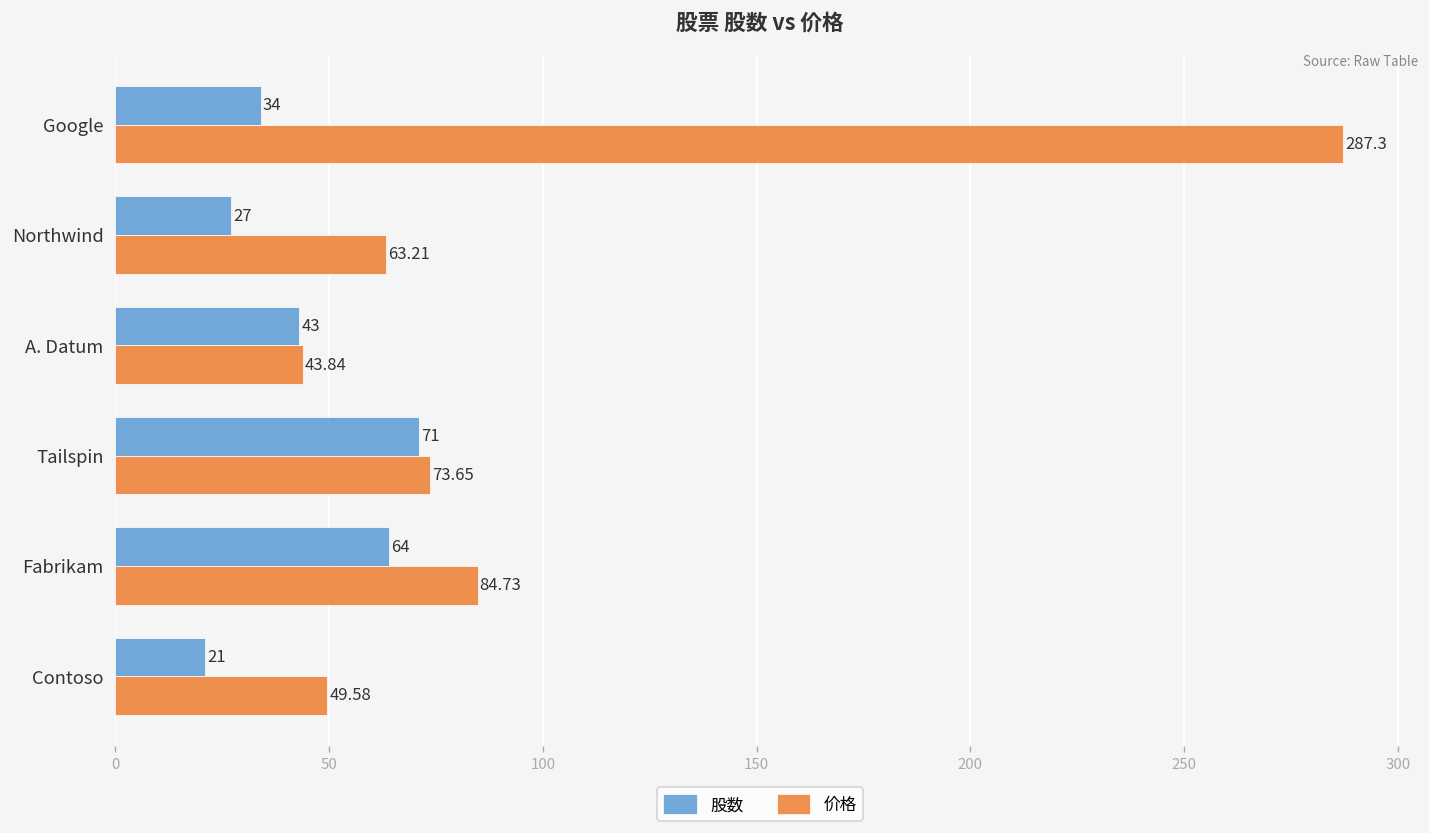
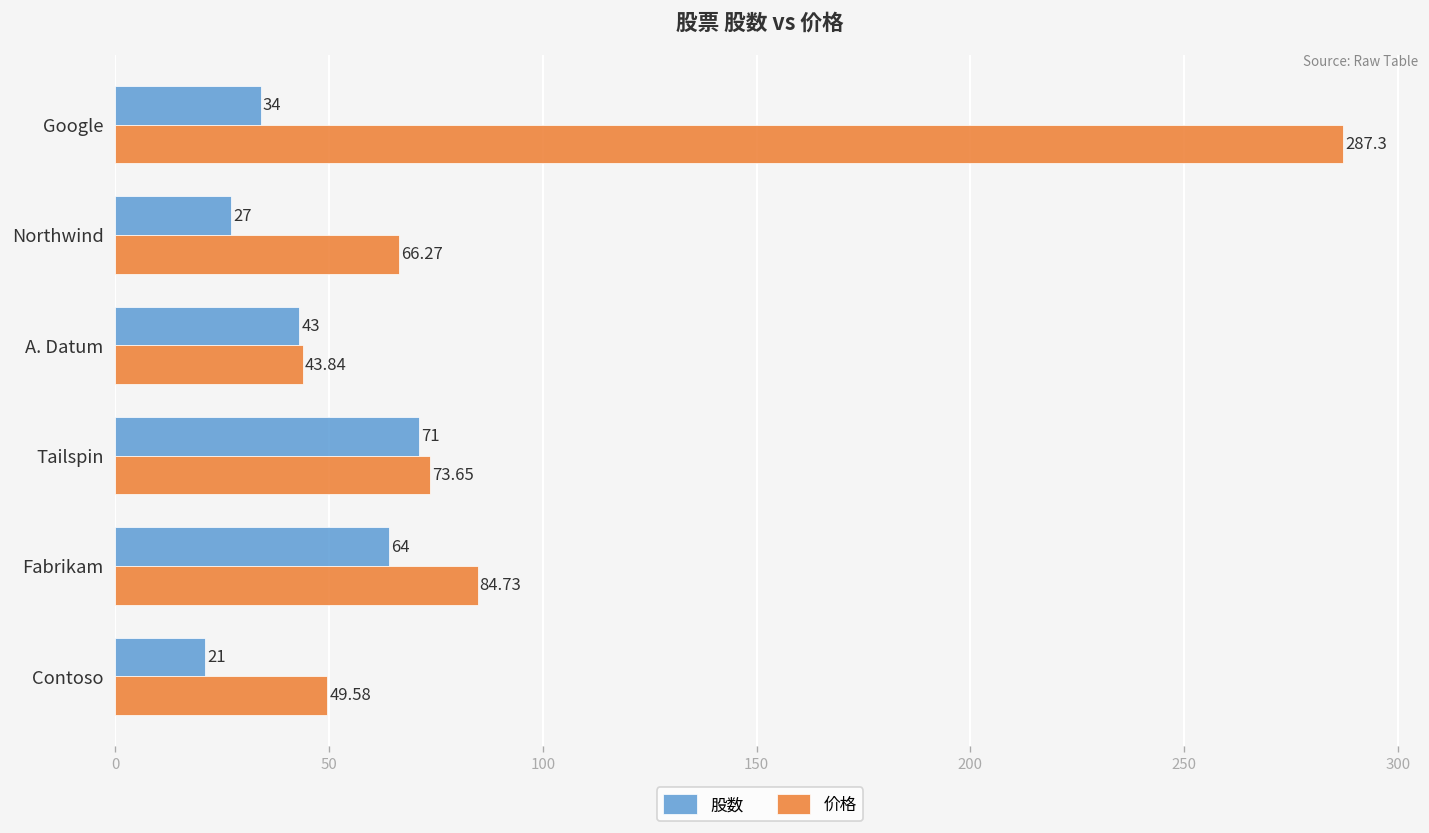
价格, Northwind: 63.21 -> 66.27
